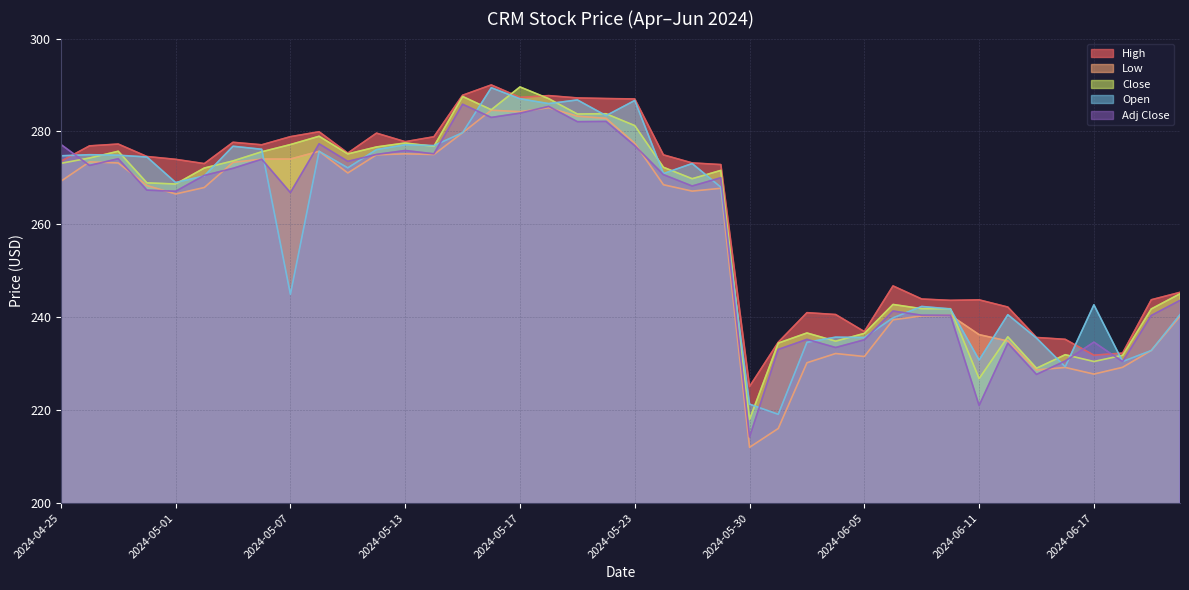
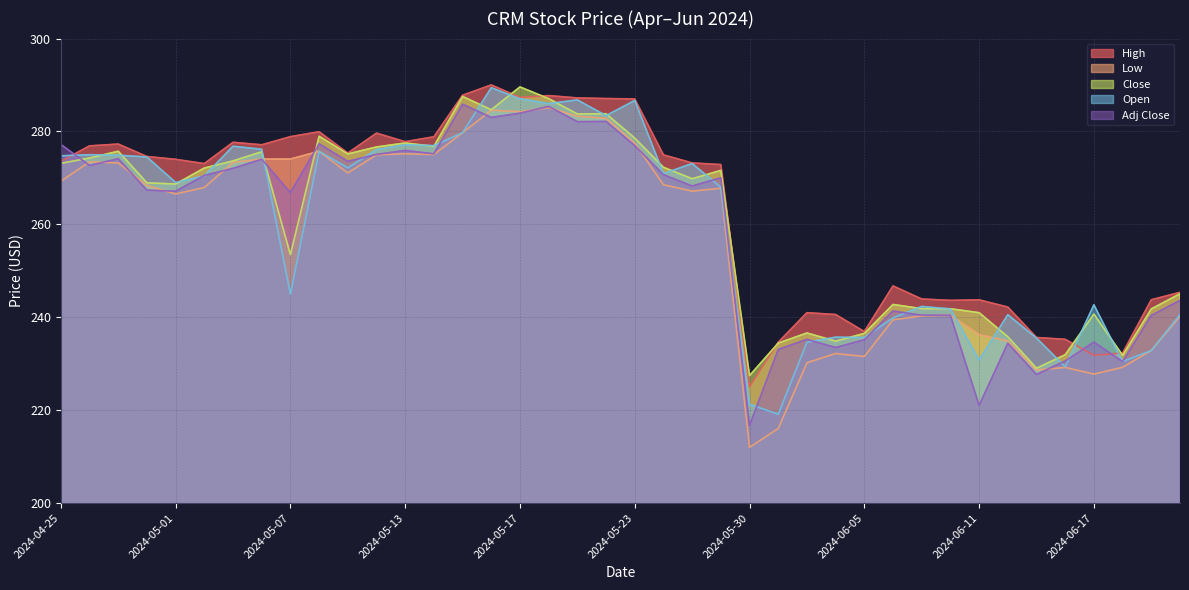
Close, 2024-05-07: 277 -> 253
Close, 2024-05-23: 281 -> 279
Close, 2024-05-30: 218 -> 227
Adj Close, 2024-05-30: 214 -> 217
Close, 2024-06-11: 227 -> 241
Close, 2024-06-17: 230 -> 241
